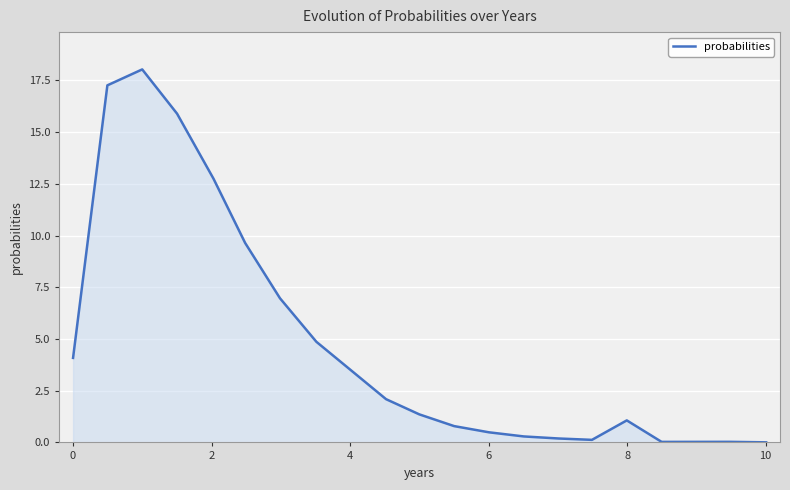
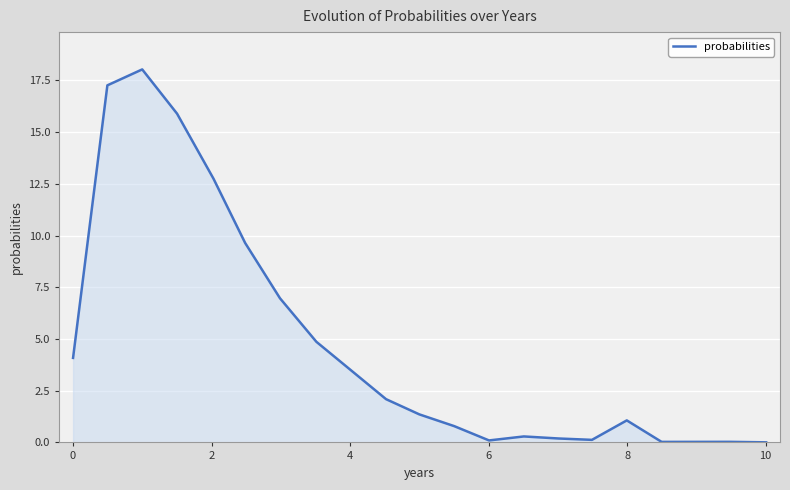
6: 0.5 -> 0.1
